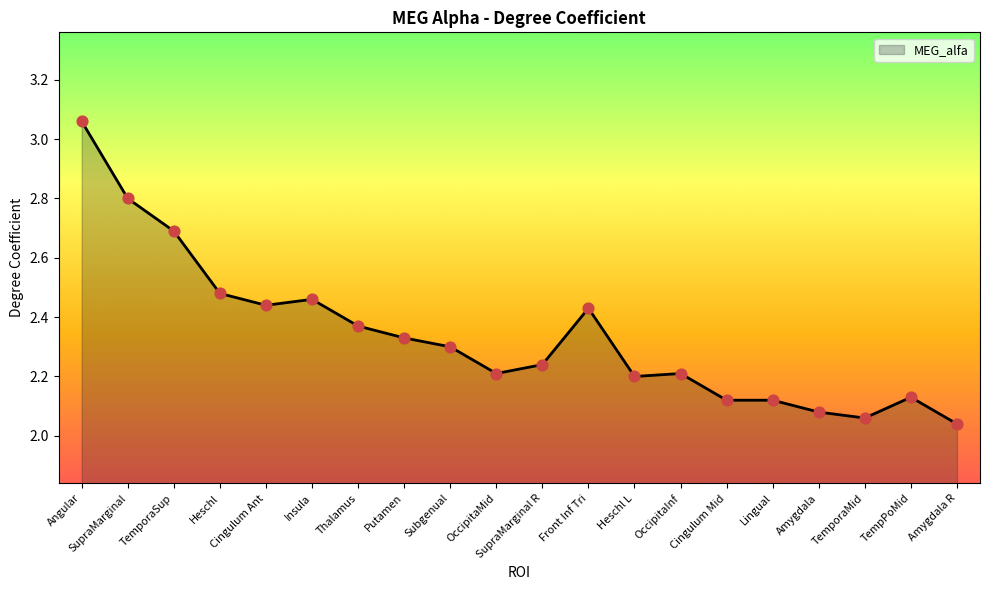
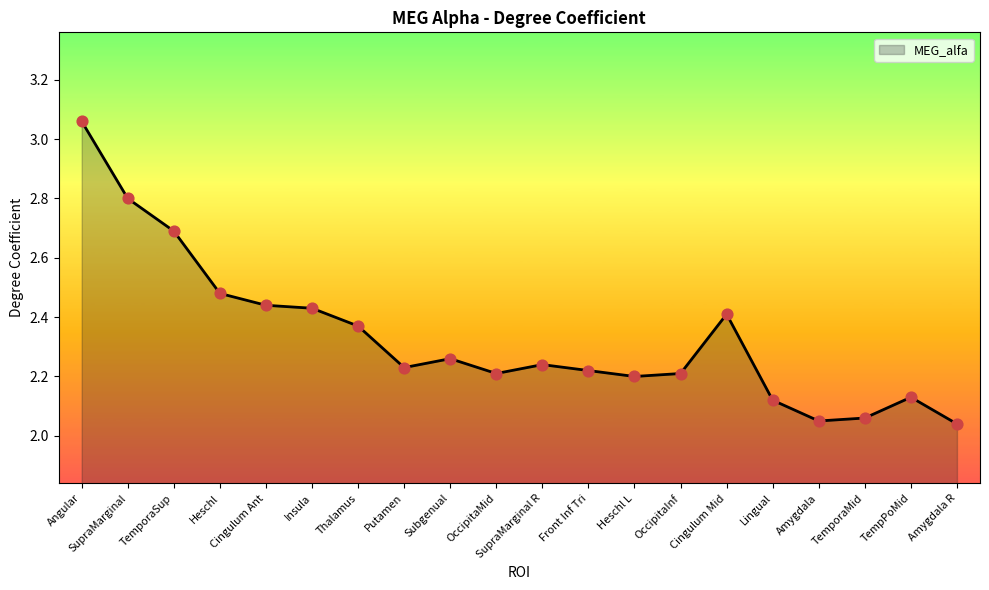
Insula: 2.46 -> 2.43
Putamen: 2.33 -> 2.23
Subgenual: 2.30 -> 2.26
Front Inf Tri: 2.43 -> 2.22
Cingulum Mid: 2.12 -> 2.41
Amygdala: 2.08 -> 2.05
